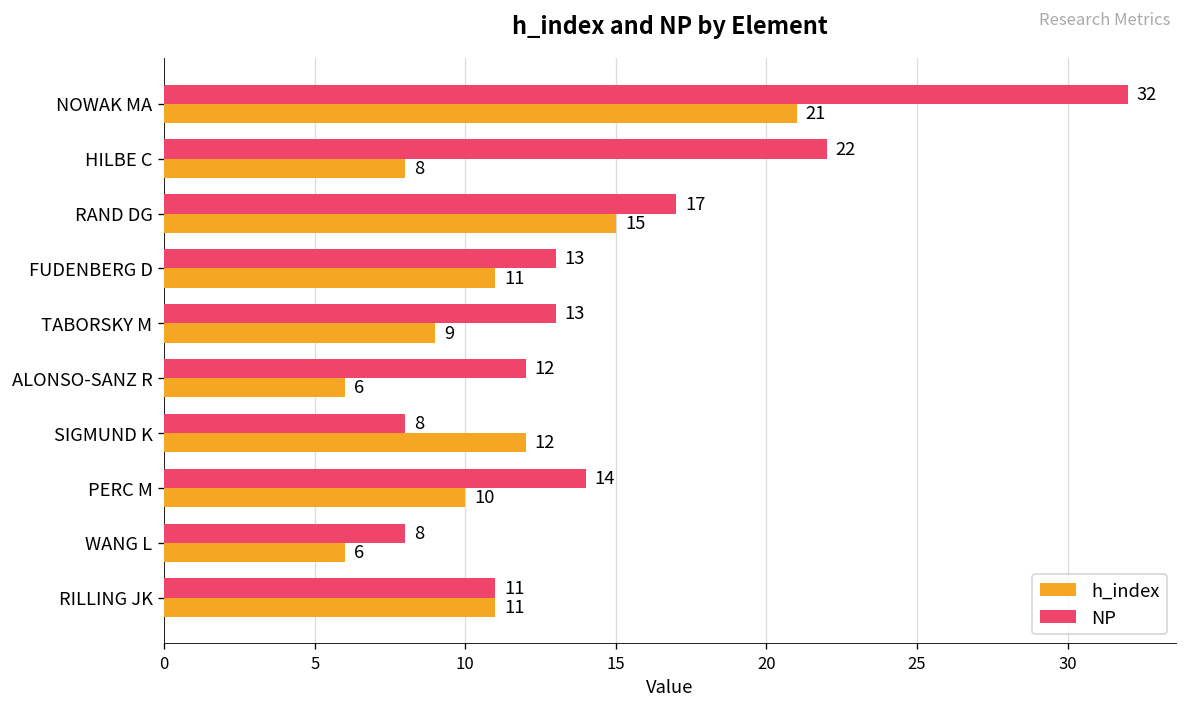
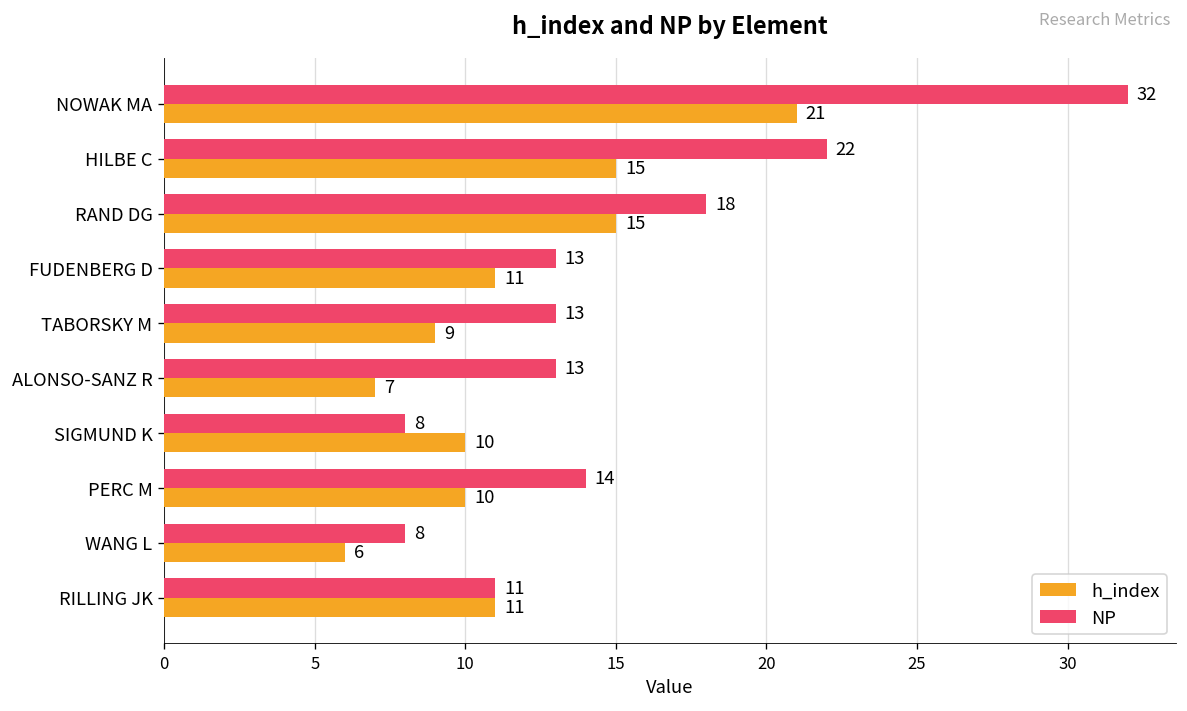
h_index, HILBE C: 8 -> 15
NP, RAND DG: 17 -> 18
NP, ALONSO-SANZ R: 12 -> 13
h_index, ALONSO-SANZ R: 6 -> 7
h_index, SIGMUND K: 12 -> 10
